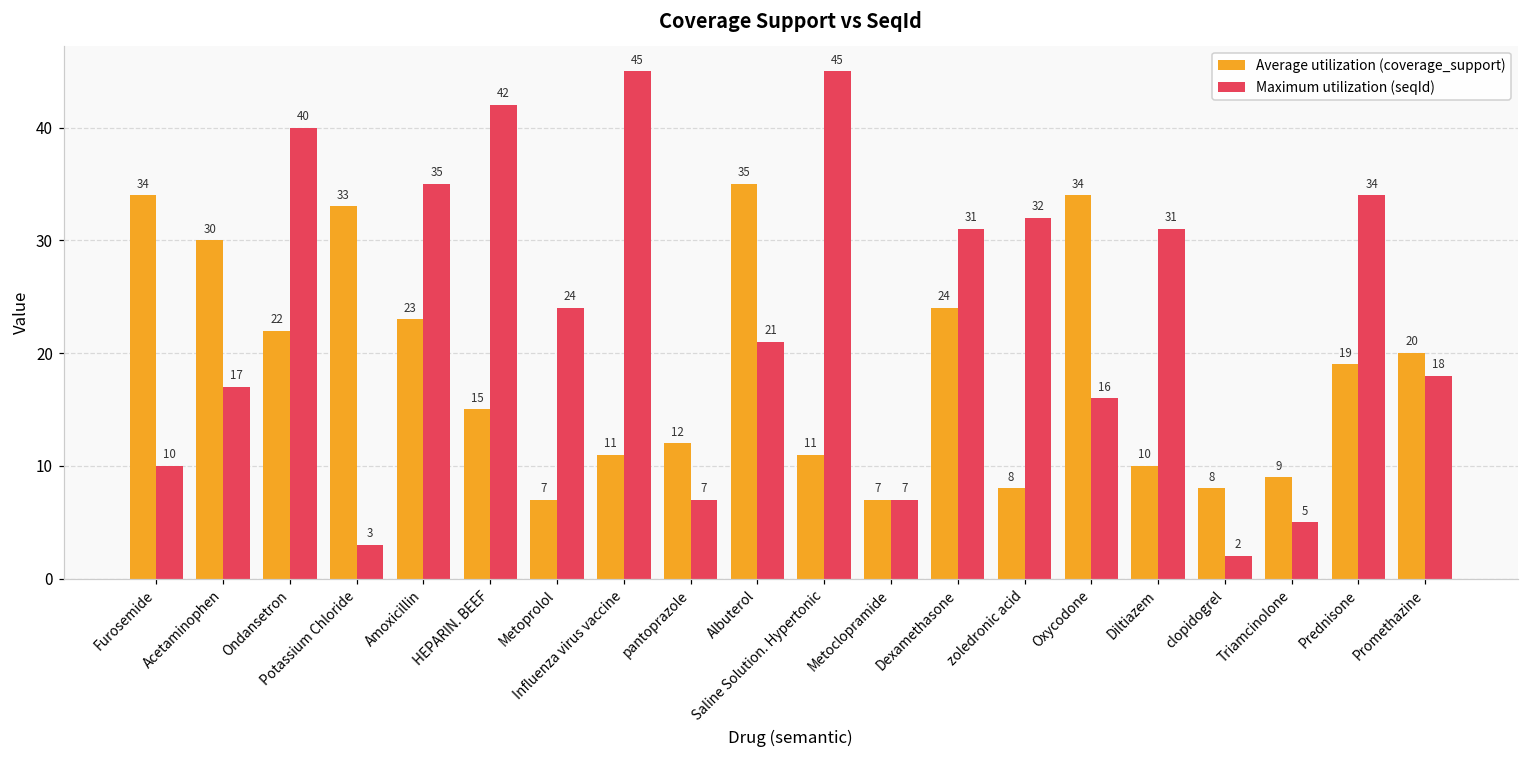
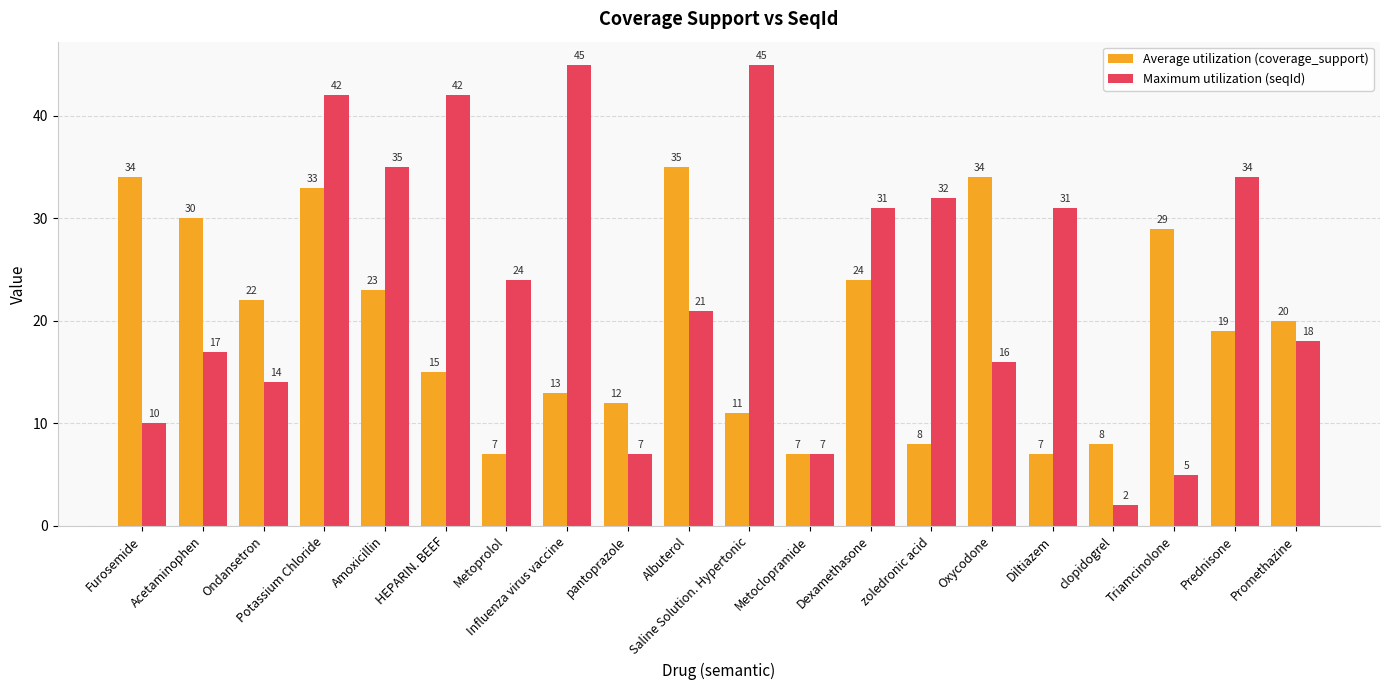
Maximum utilization (seqId), Ondansetron: 40 -> 14
Maximum utilization (seqId), Potassium Chloride: 3 -> 42
Average utilization (coverage_support), Influenza virus vaccine: 11 -> 13
Average utilization (coverage_support), Diltiazem: 10 -> 7
Average utilization (coverage_support), Triamcinolone: 9 -> 29
